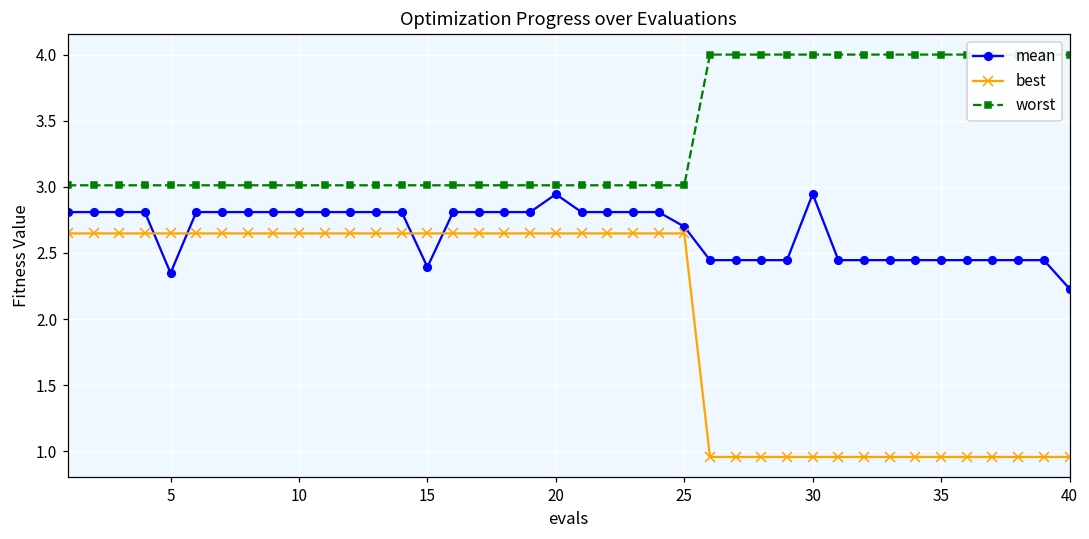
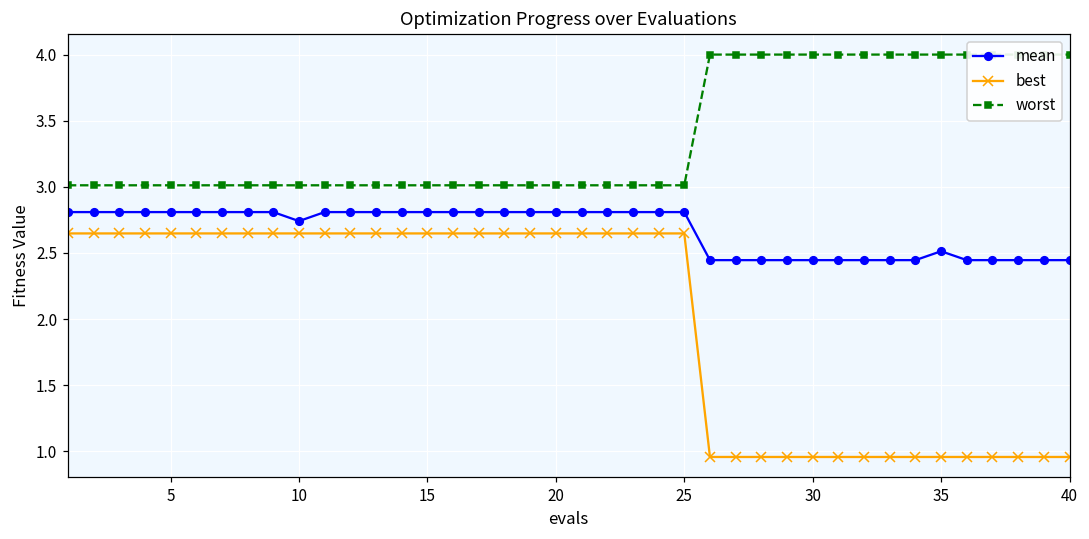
mean, 5: 2.35 -> 2.81
mean, 10: 2.81 -> 2.74
mean, 15: 2.39 -> 2.81
mean, 20: 2.94 -> 2.81
mean, 25: 2.70 -> 2.81
mean, 30: 2.95 -> 2.45
mean, 35: 2.45 -> 2.51
mean, 40: 2.23 -> 2.45
